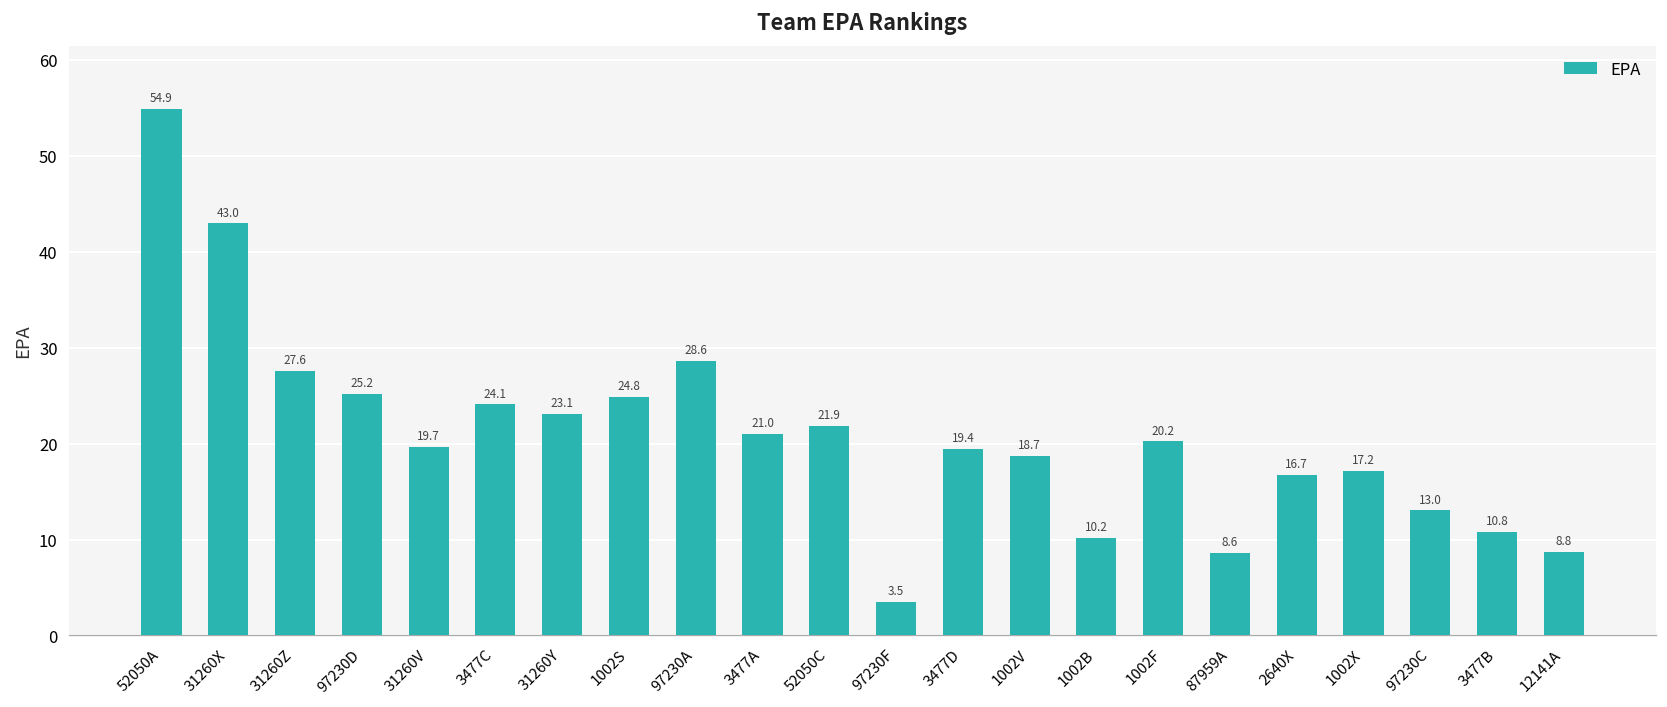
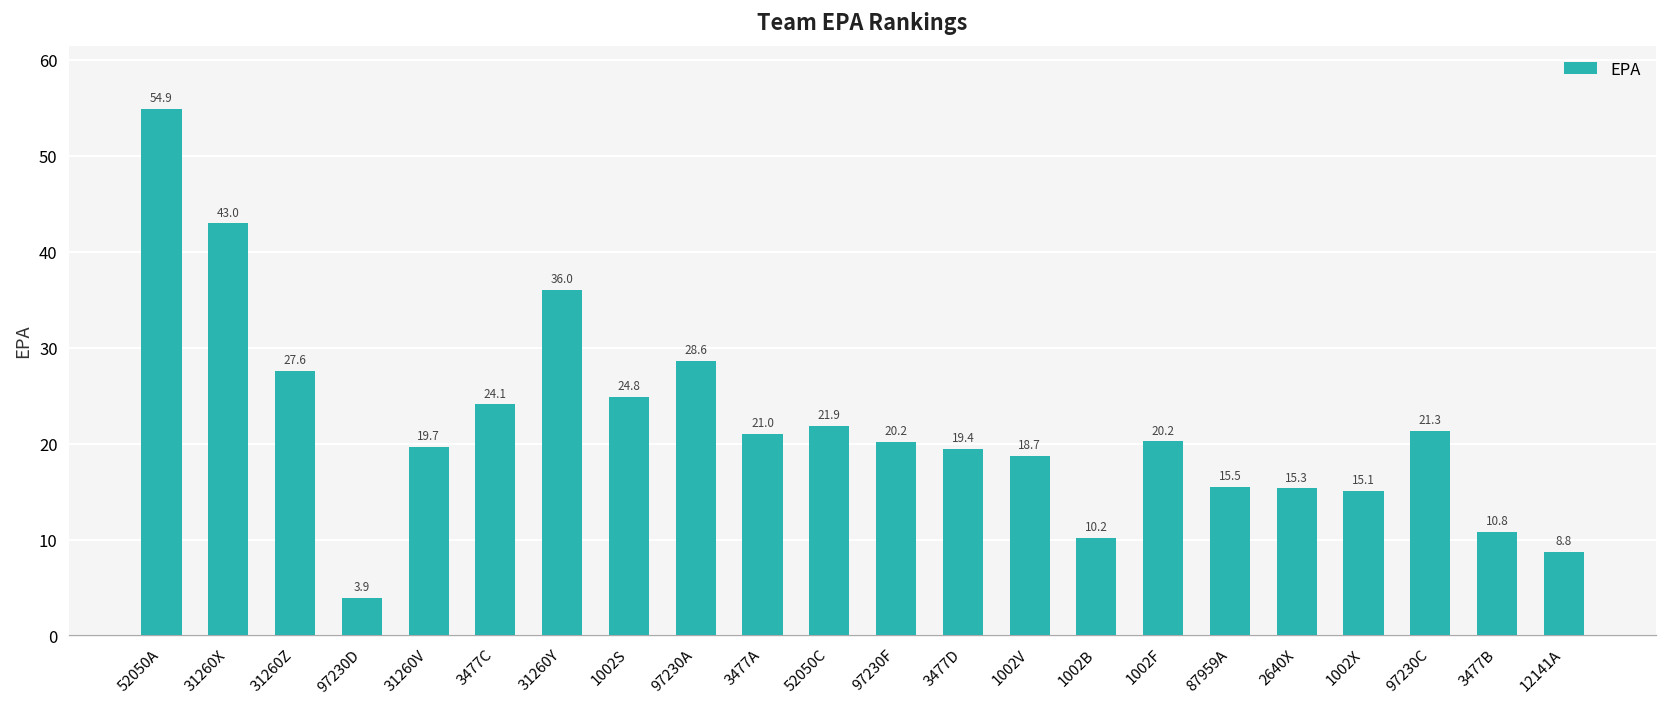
97230D: 25.2 -> 3.9
31260Y: 23.1 -> 36.0
97230F: 3.5 -> 20.2
87959A: 8.6 -> 15.5
2640X: 16.7 -> 15.3
1002X: 17.2 -> 15.1
97230C: 13.0 -> 21.3
